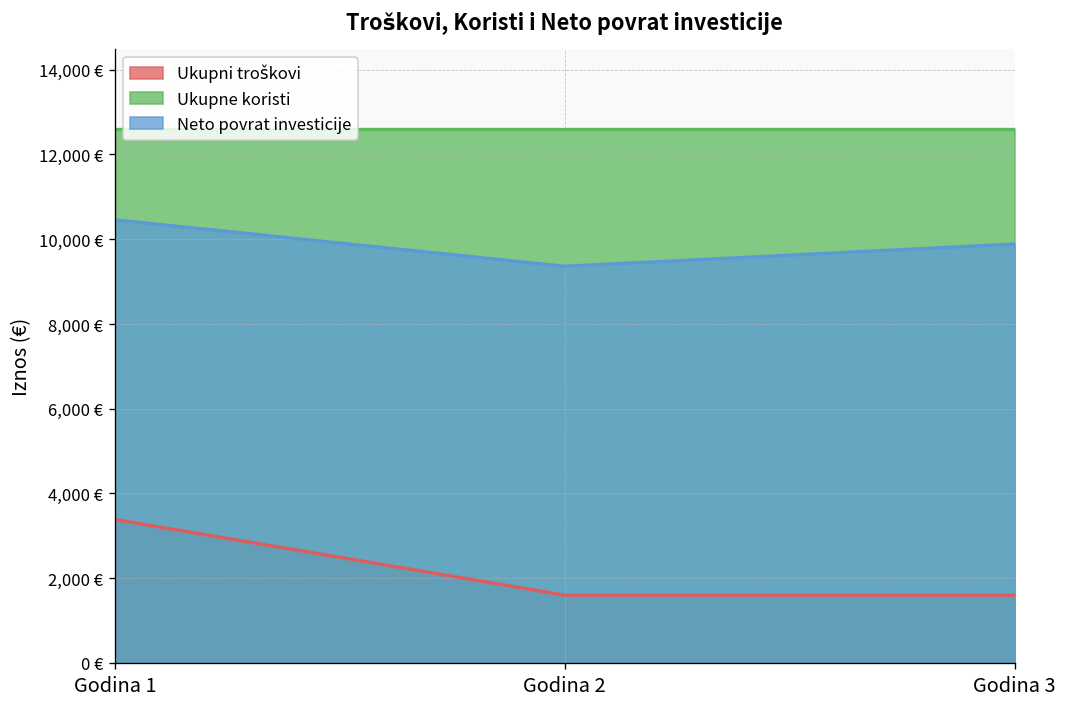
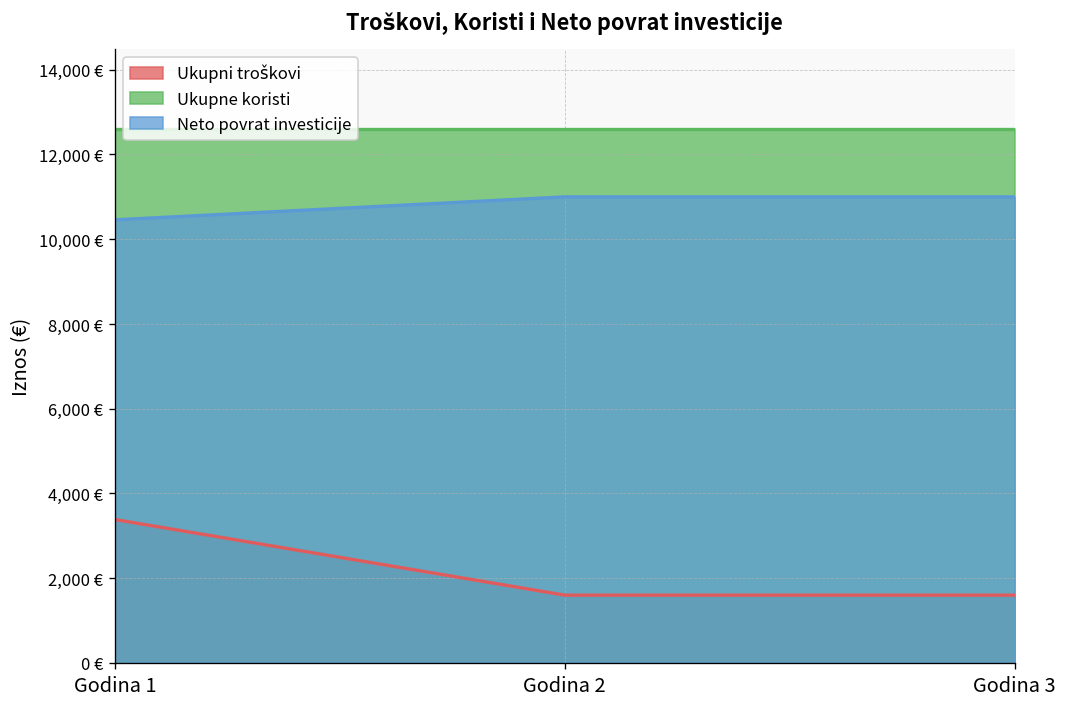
Neto povrat investicije, Godina 2: 9,400 € -> 11,000 €
Neto povrat investicije, Godina 3: 9,900 € -> 11,000 €
